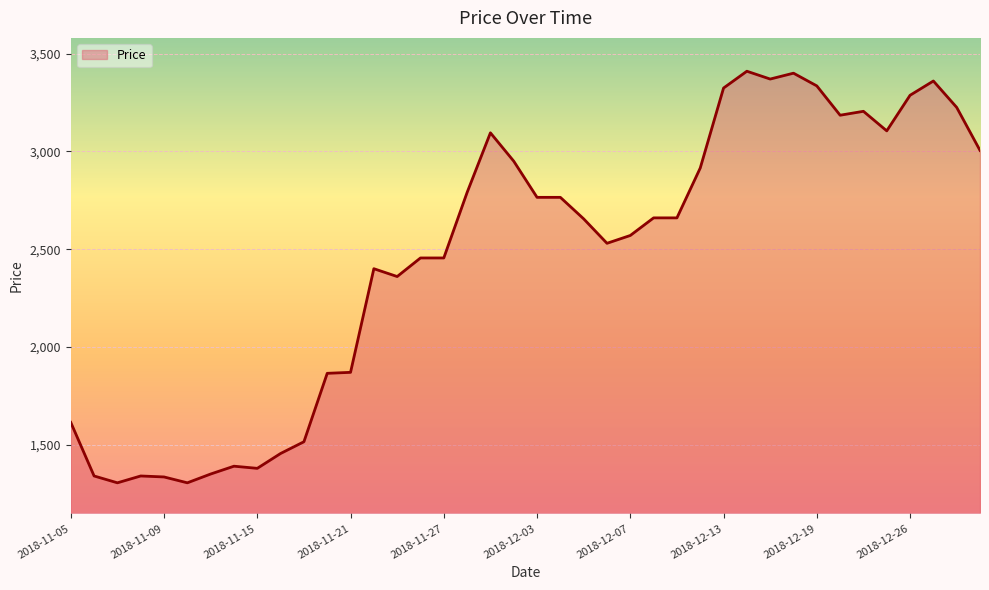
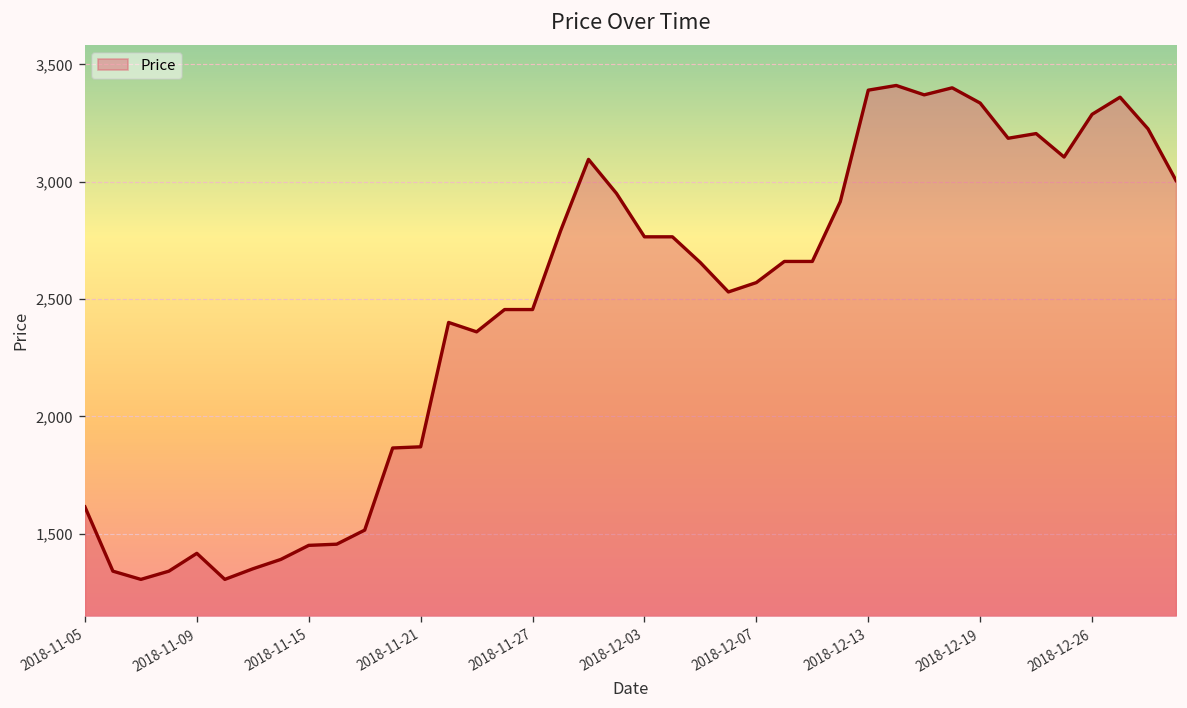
2018-11-09: 1,340 -> 1,420
2018-11-15: 1,380 -> 1,450
2018-12-13: 3,320 -> 3,390
